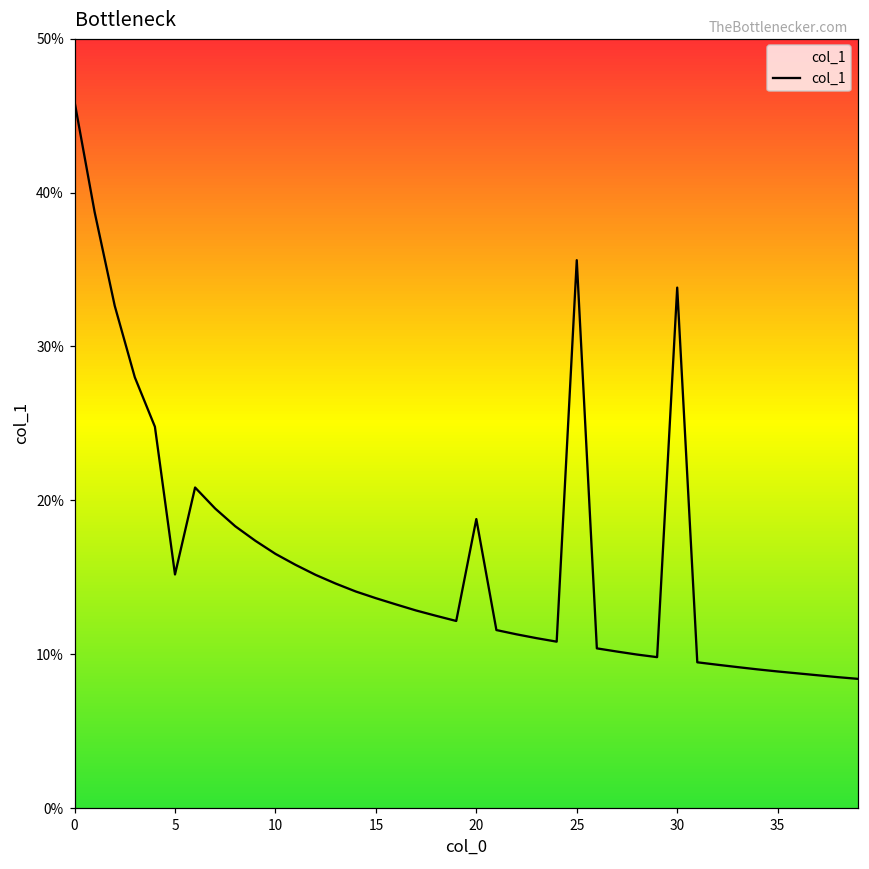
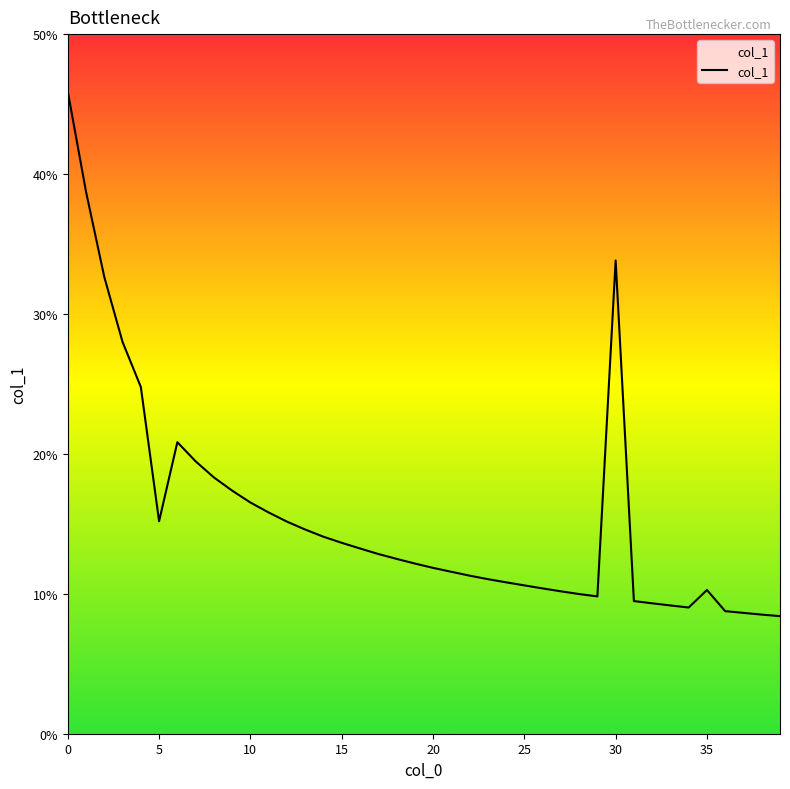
20: 18.8% -> 11.9%
25: 35.6% -> 10.6%
35: 8.9% -> 10.3%
